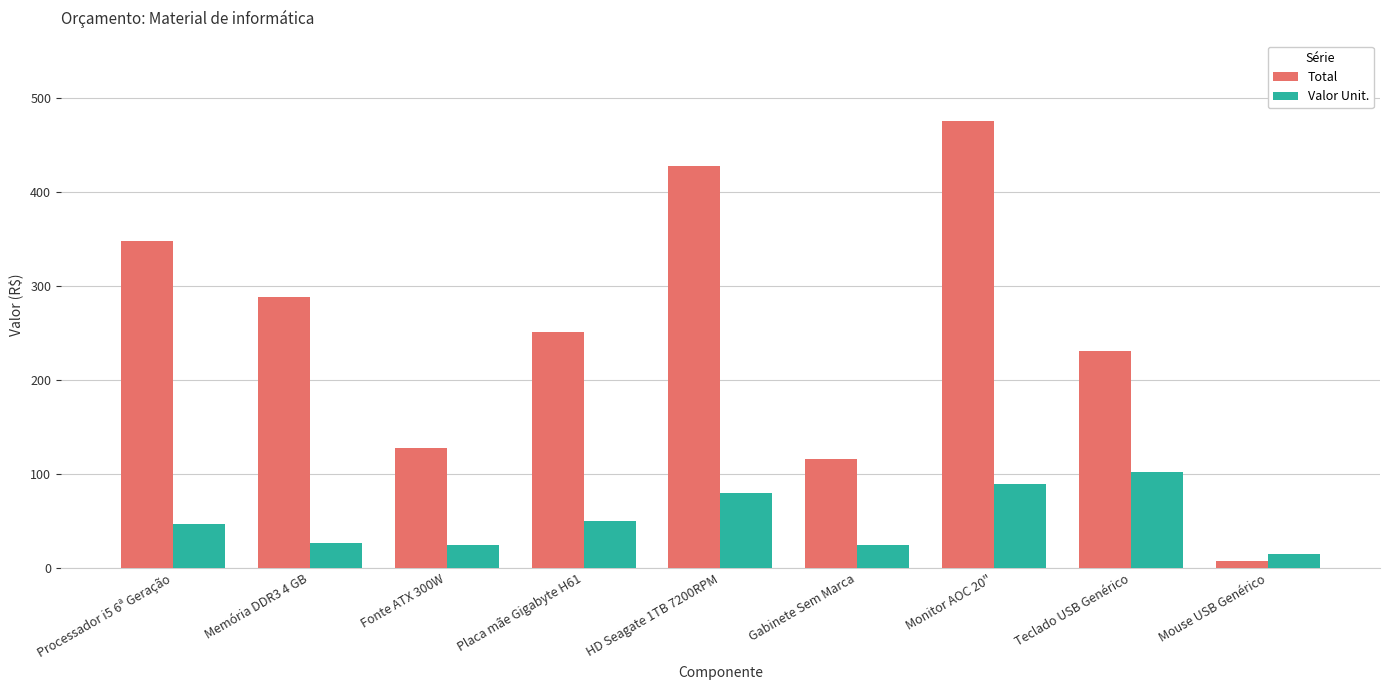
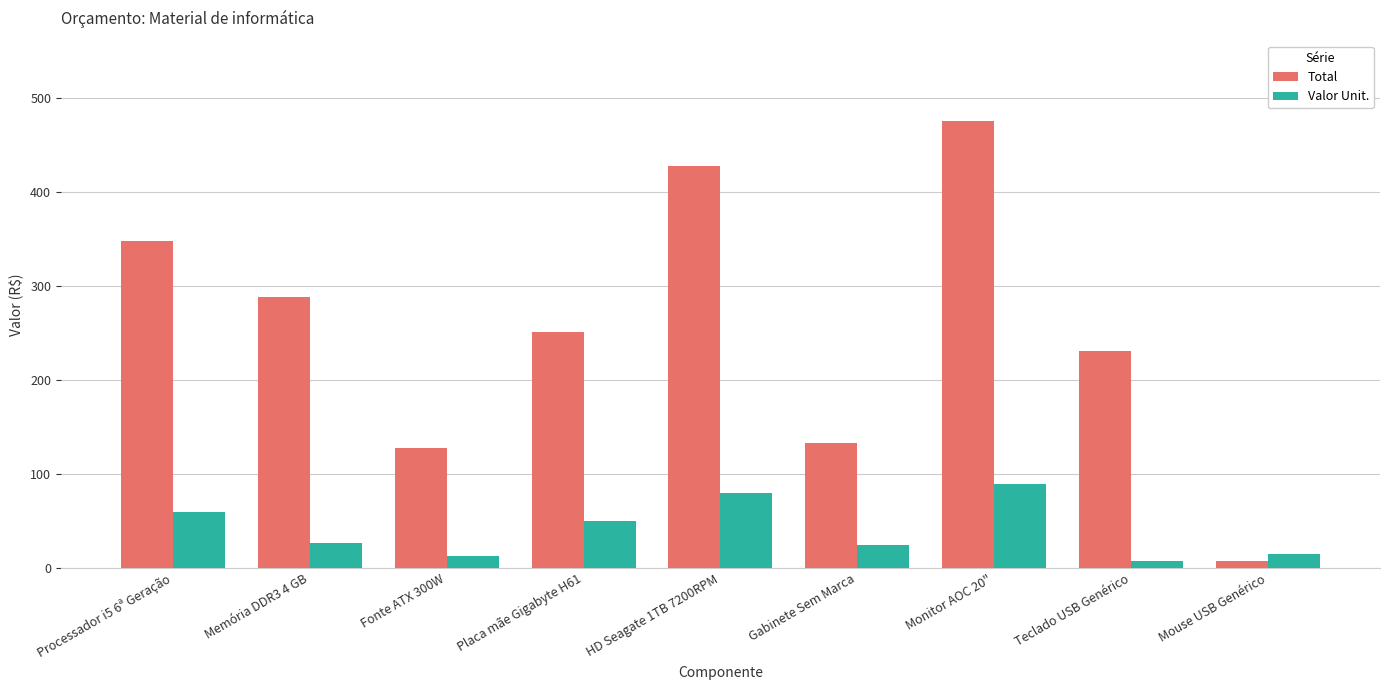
Valor Unit., Processador i5 6ª Geração: 50 -> 60
Valor Unit., Fonte ATX 300W: 20 -> 10
Total, Gabinete Sem Marca: 120 -> 130
Valor Unit., Teclado USB Genérico: 100 -> 10
